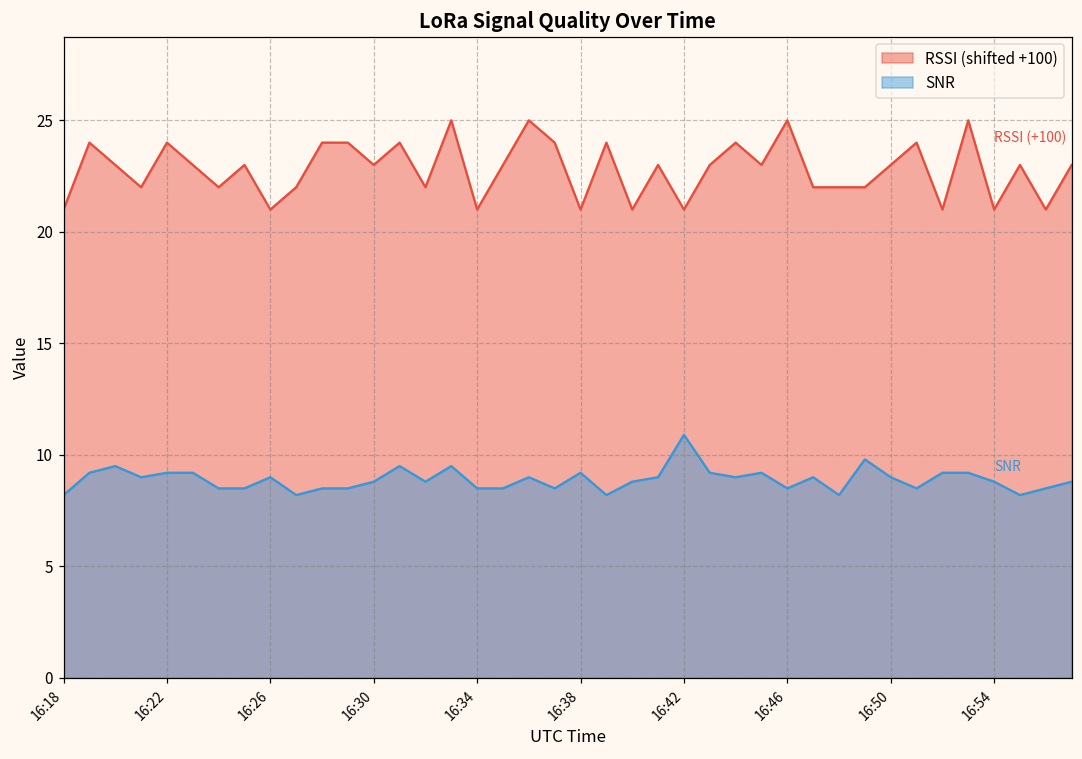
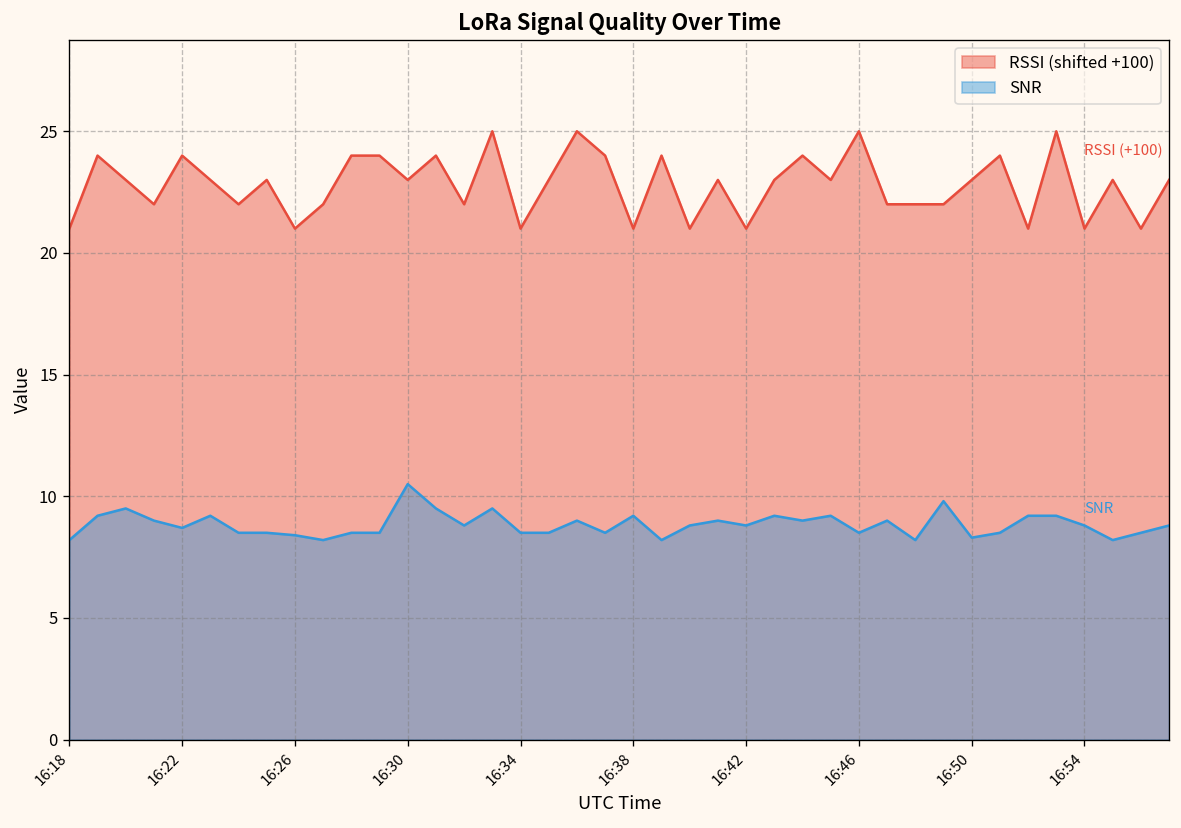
SNR, 16:22: 9.2 -> 8.7
SNR, 16:26: 9.0 -> 8.4
SNR, 16:30: 8.8 -> 10.5
SNR, 16:42: 10.9 -> 8.8
SNR, 16:50: 9.0 -> 8.3
